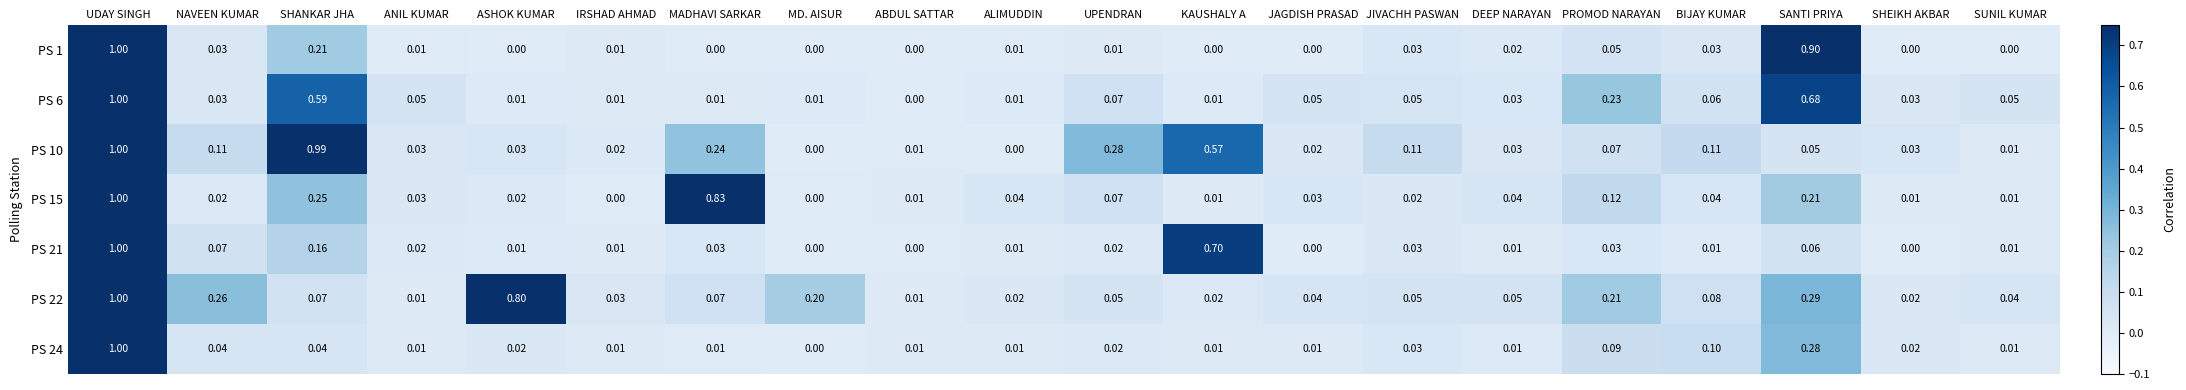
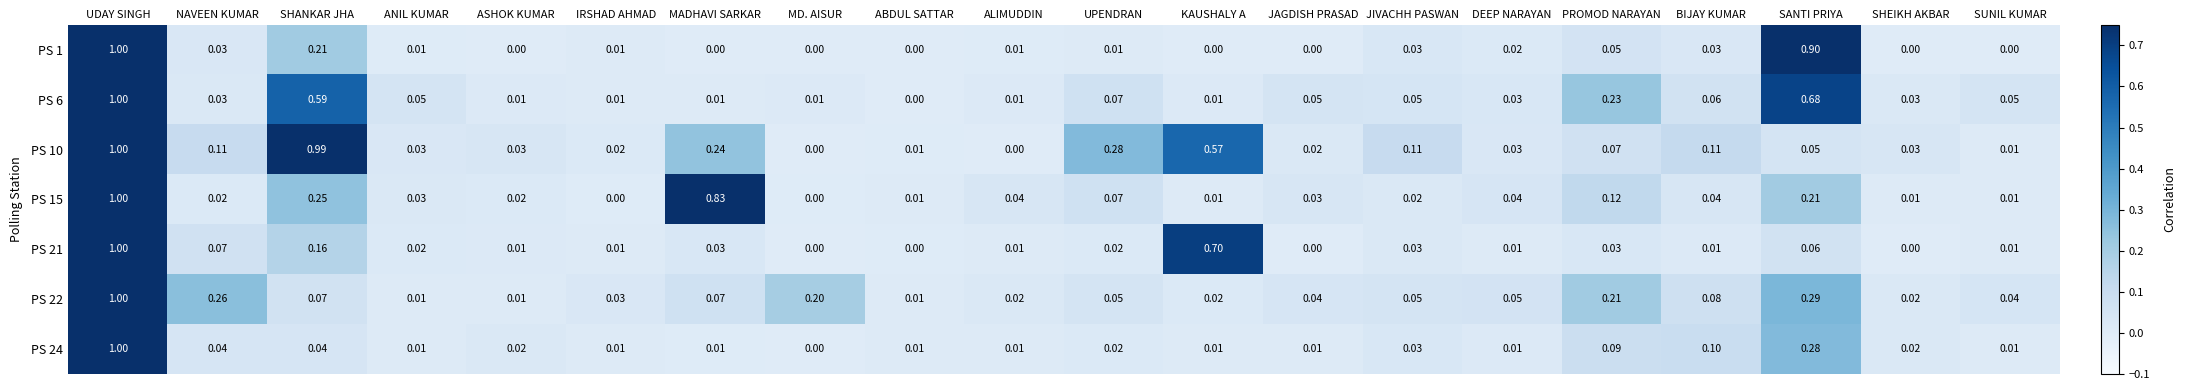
PS 22, ASHOK KUMAR: 0.80 -> 0.01
